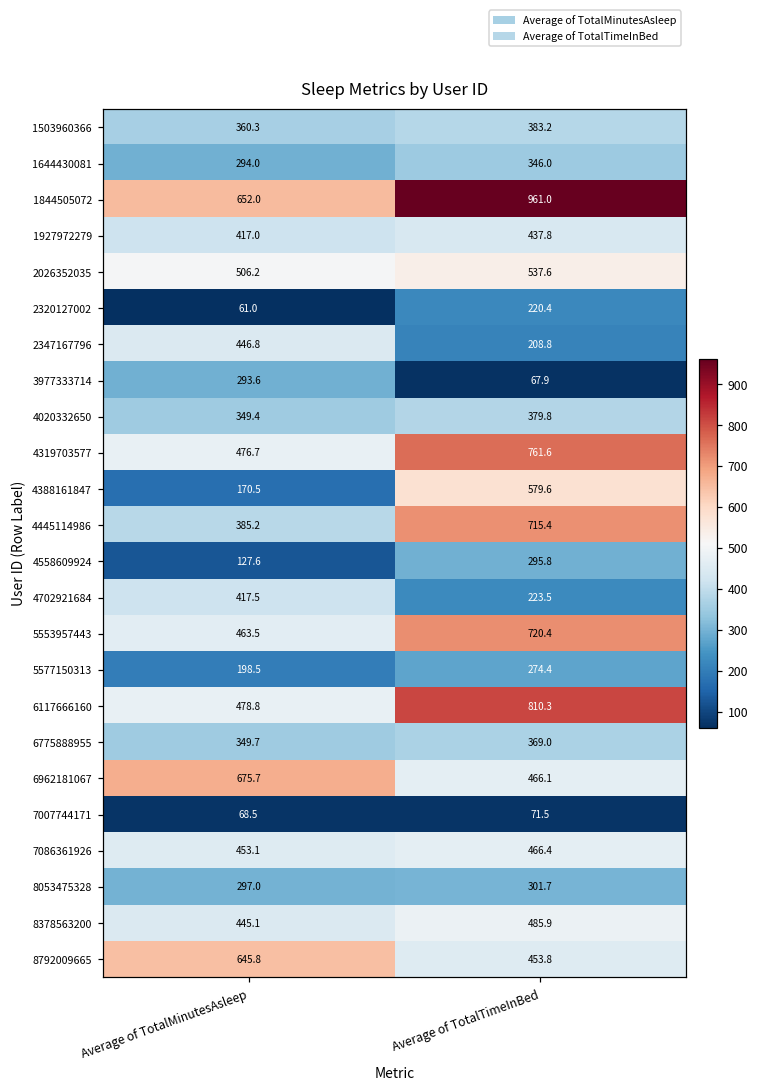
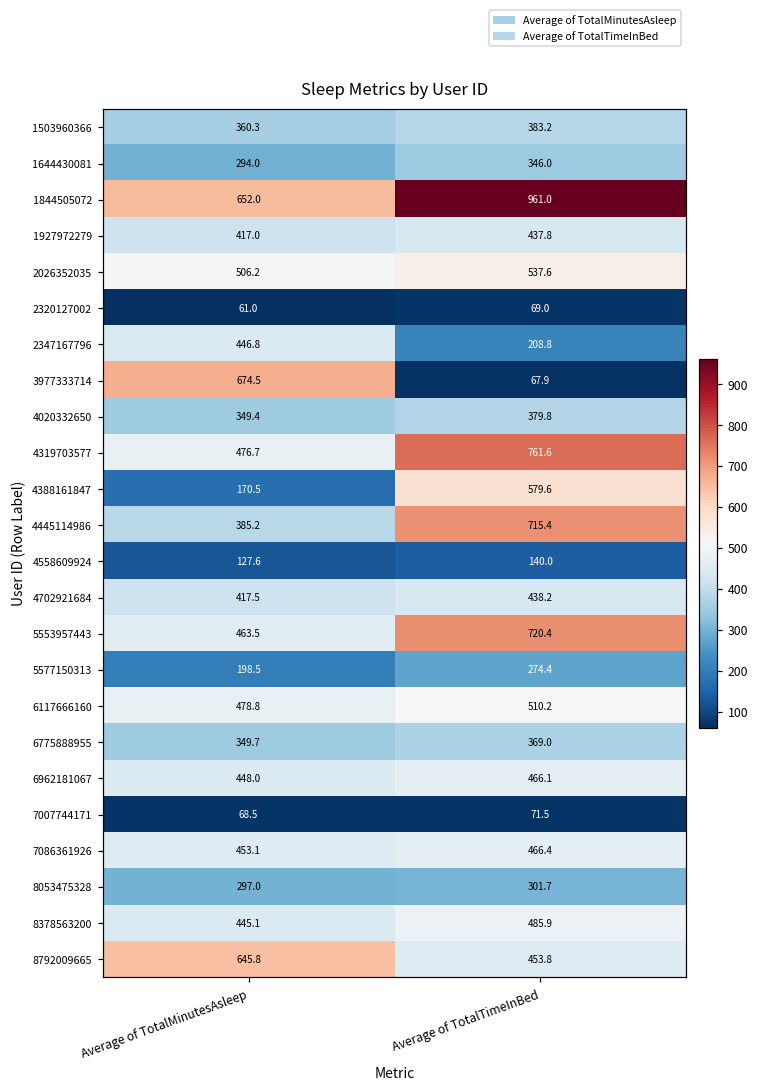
2320127002, Average of TotalTimeInBed: 220.4 -> 69.0
3977333714, Average of TotalMinutesAsleep: 293.6 -> 674.5
4558609924, Average of TotalTimeInBed: 295.8 -> 140.0
4702921684, Average of TotalTimeInBed: 223.5 -> 438.2
6117666160, Average of TotalTimeInBed: 810.3 -> 510.2
6962181067, Average of TotalMinutesAsleep: 675.7 -> 448.0
